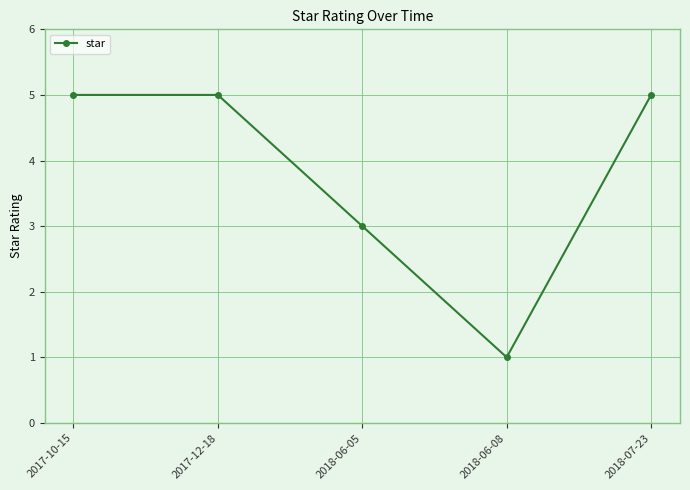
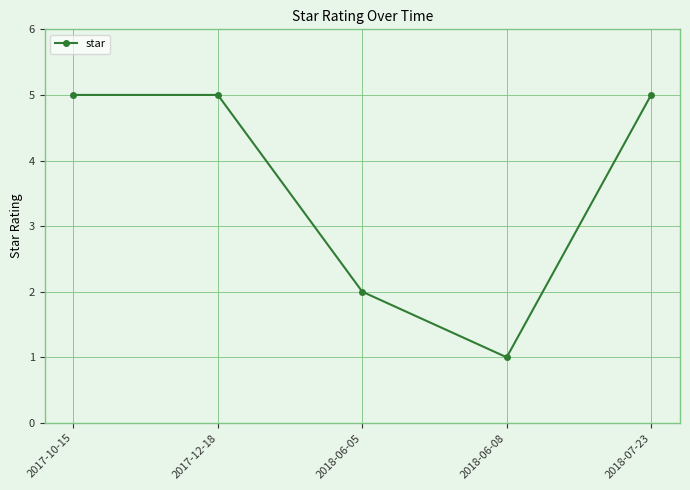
2018-06-05: 3 -> 2
